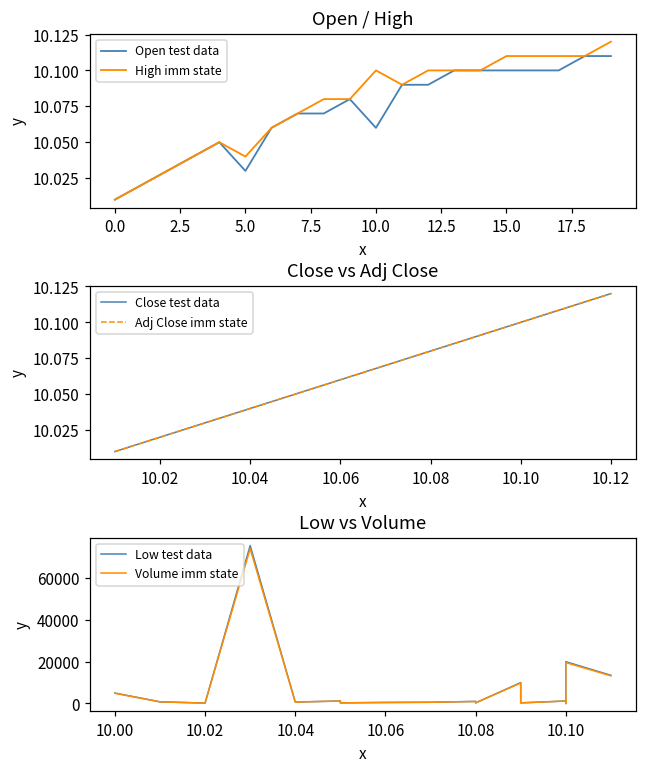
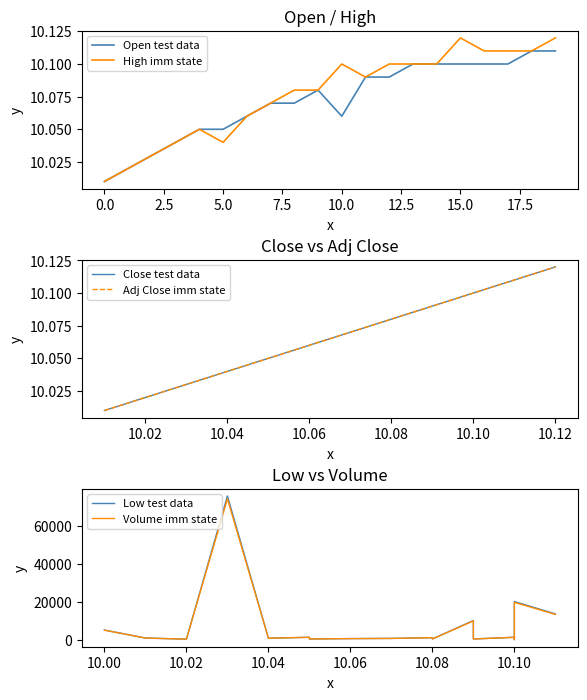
Open / High, Open test data, 5.0: 10.03 -> 10.05
Open / High, High imm state, 15.0: 10.11 -> 10.12
